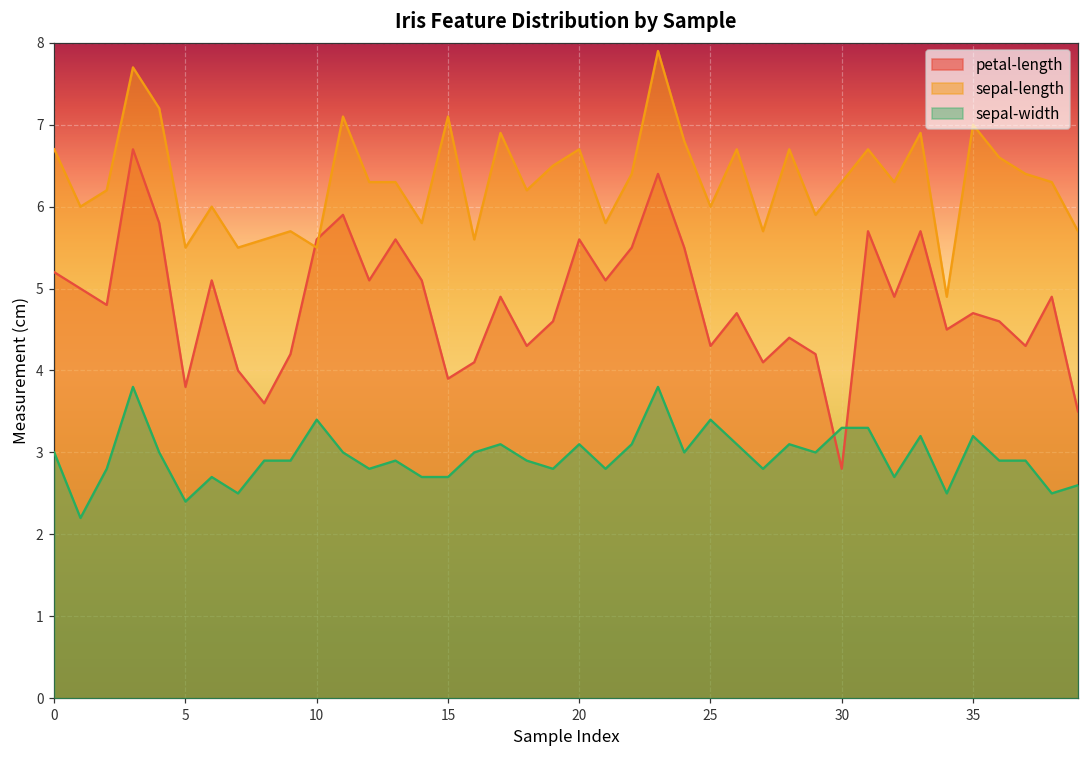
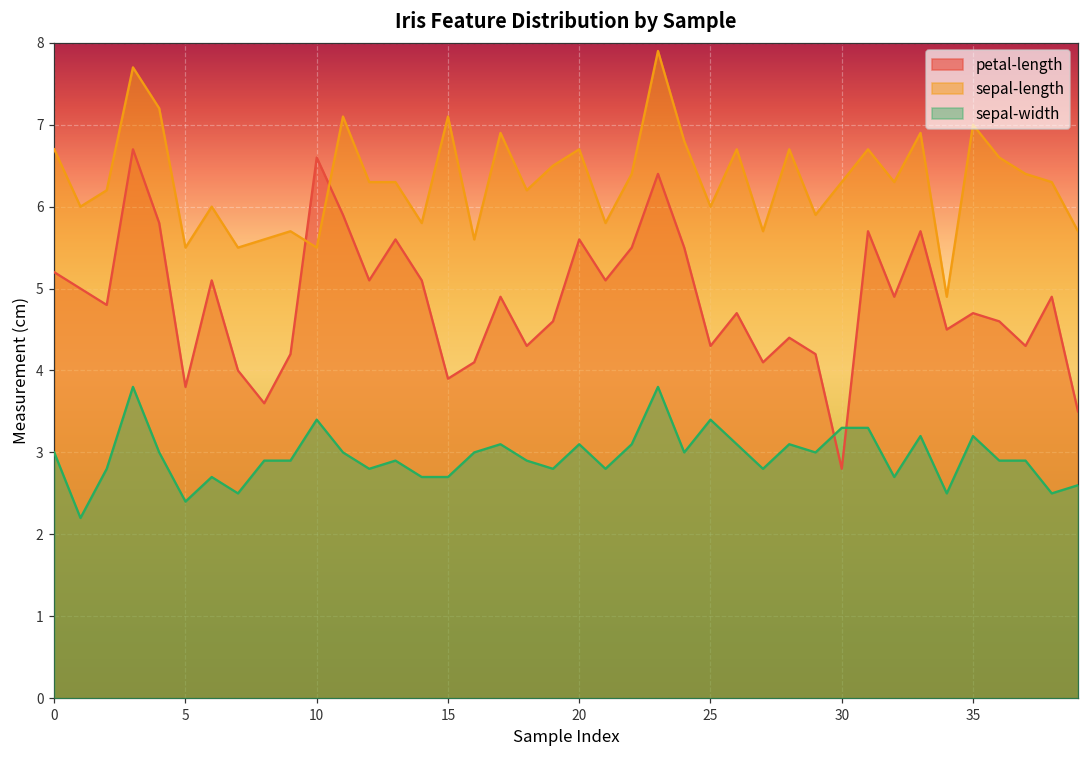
petal-length, 10: 5.6 -> 6.6
